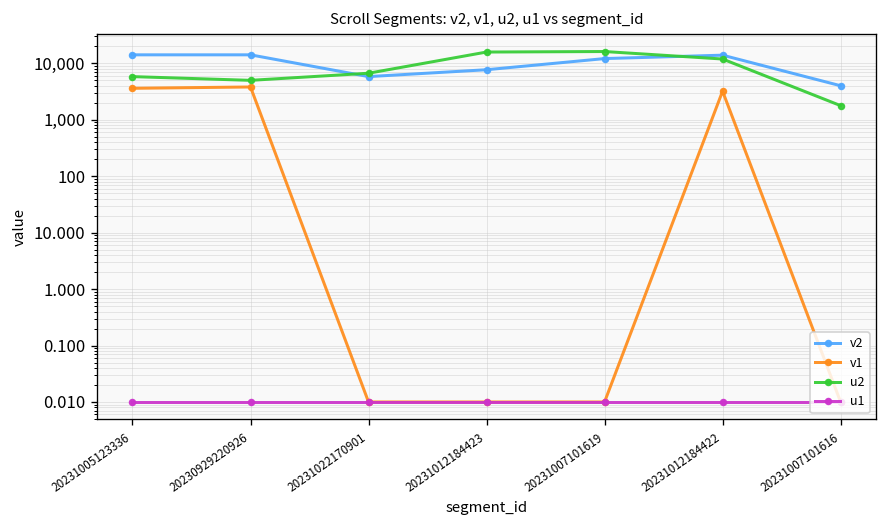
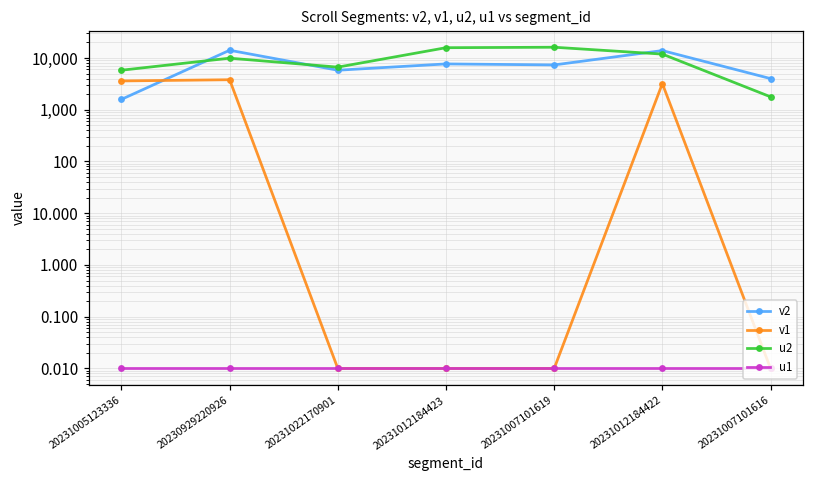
v2, 20231005123336: 14,000 -> 1,600
u2, 20230929220926: 5,000 -> 10,000
v2, 20231007101619: 12,000 -> 7,000
